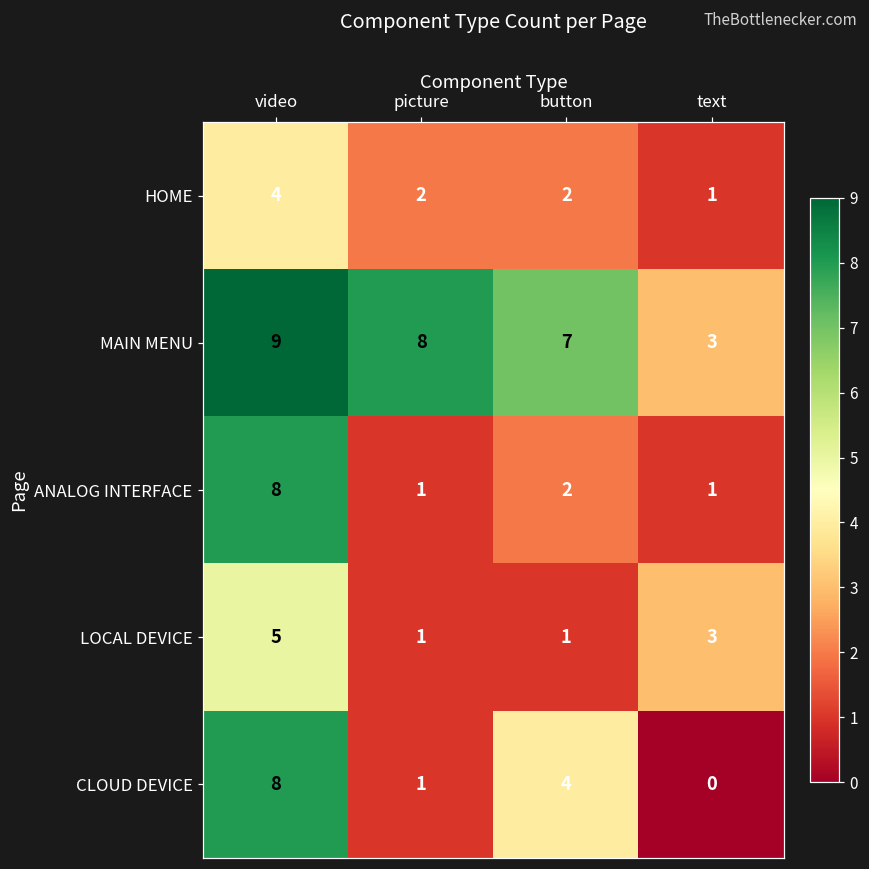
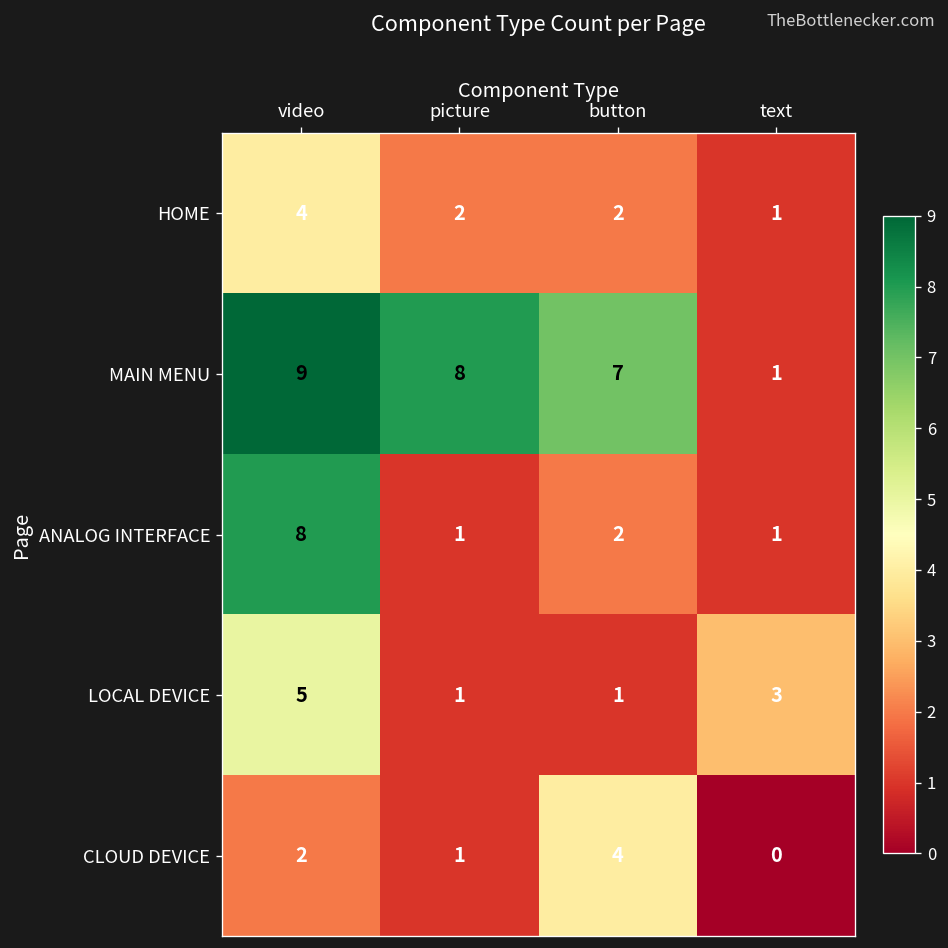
MAIN MENU, text: 3 -> 1
CLOUD DEVICE, video: 8 -> 2
